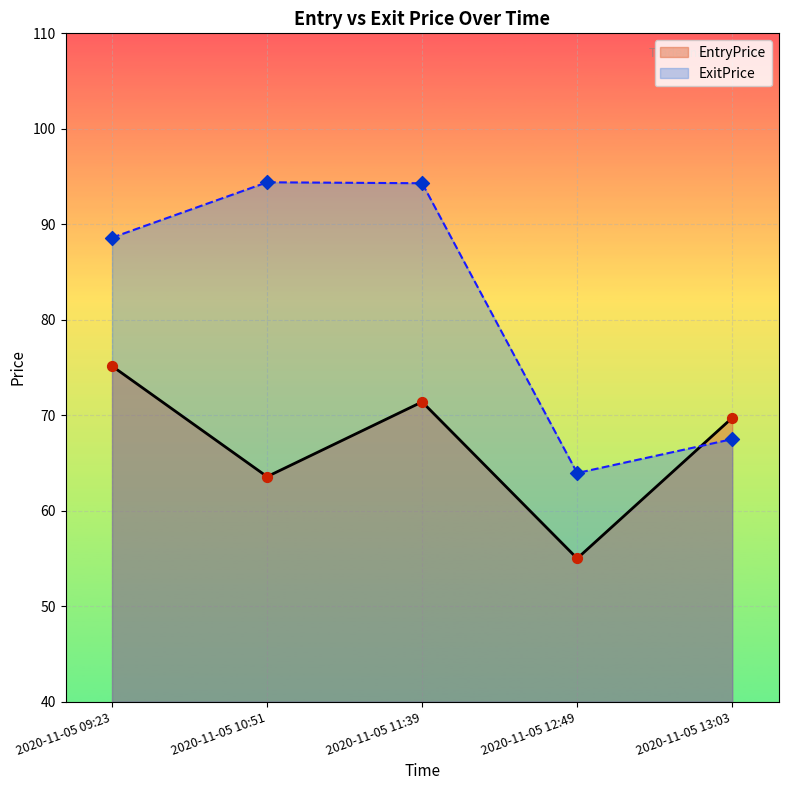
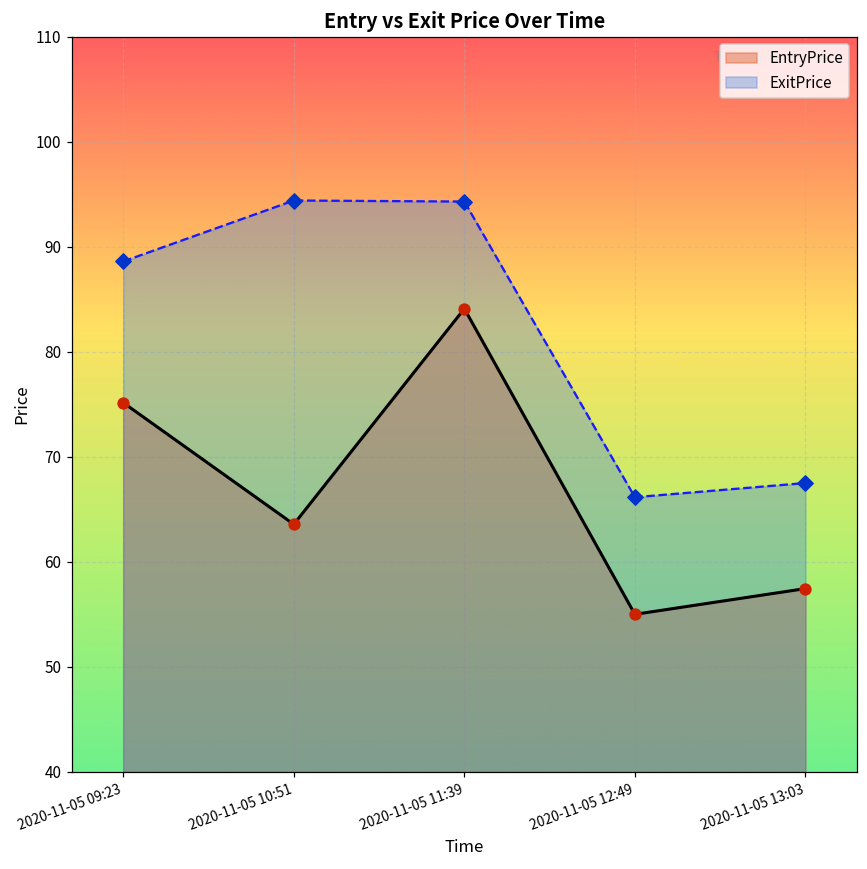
EntryPrice, 2020-11-05 11:39: 71 -> 84
ExitPrice, 2020-11-05 12:49: 64 -> 66
EntryPrice, 2020-11-05 13:03: 70 -> 57
